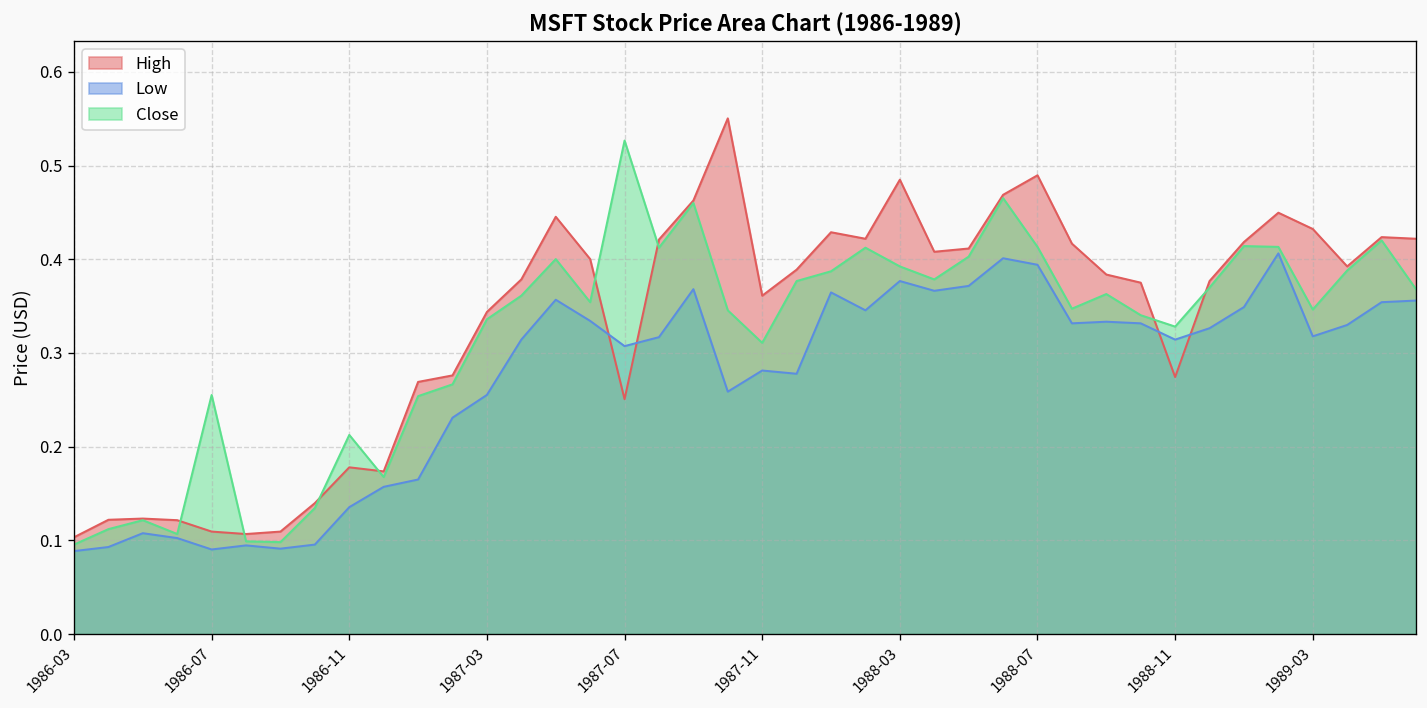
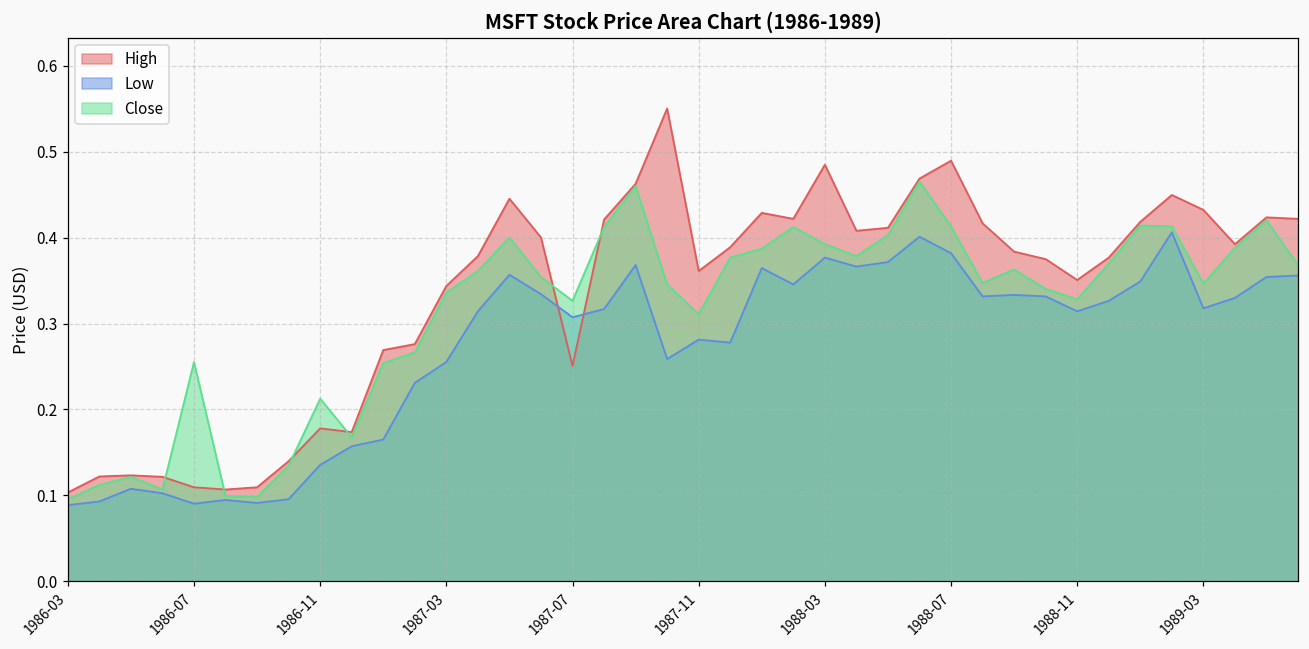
Close, 1987-07: 0.53 -> 0.33
Low, 1988-07: 0.39 -> 0.38
High, 1988-11: 0.27 -> 0.35
